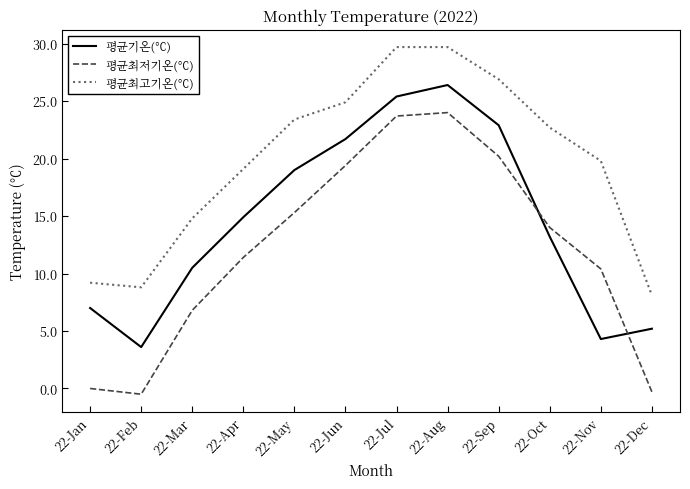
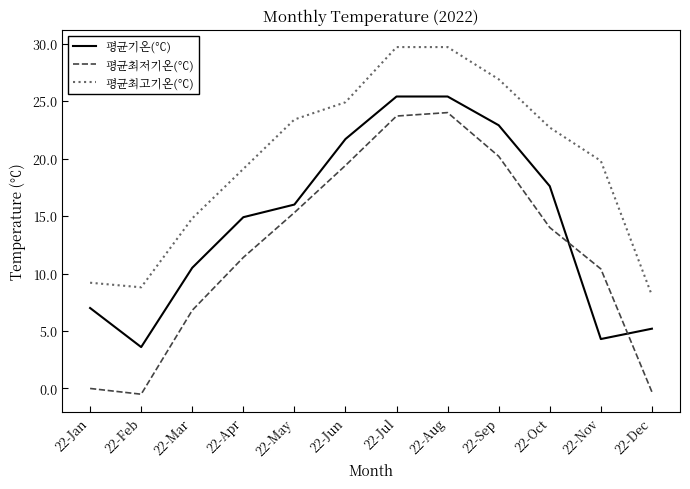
평균기온(℃), 22-May: 19 -> 16
평균기온(℃), 22-Aug: 26.4 -> 25.4
평균기온(℃), 22-Oct: 13.2 -> 17.6
